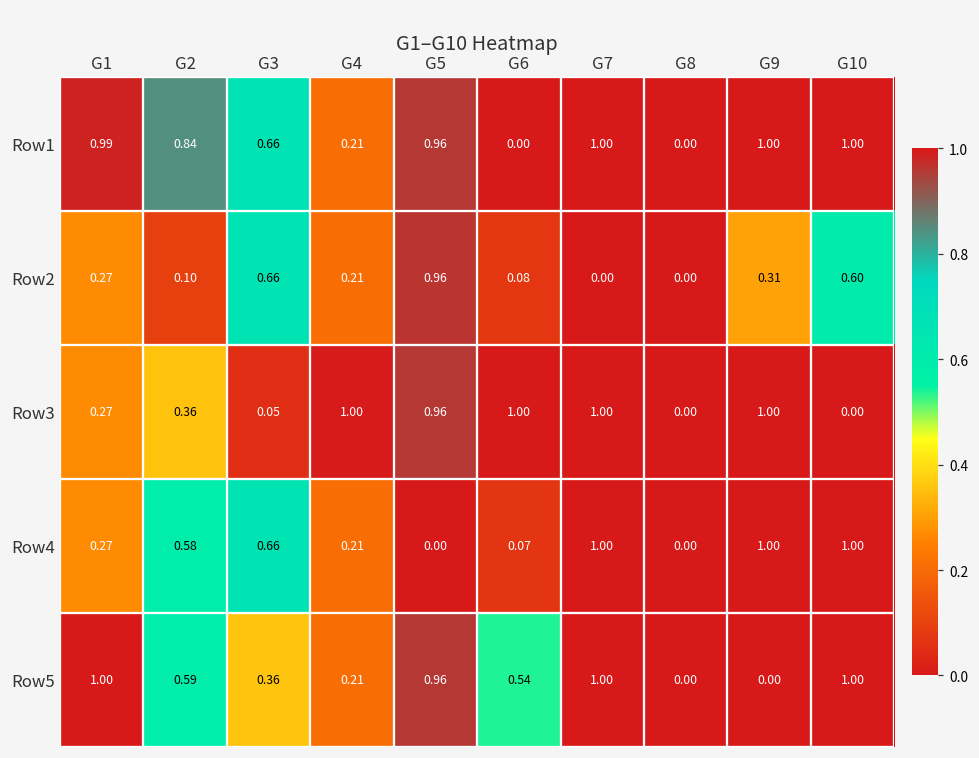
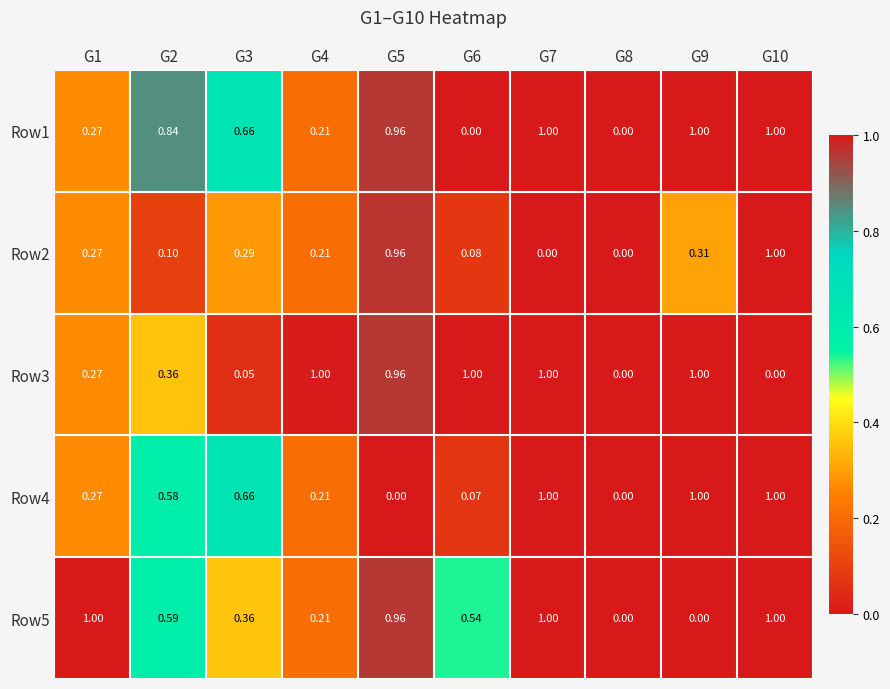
Row1, G1: 0.99 -> 0.27
Row2, G3: 0.66 -> 0.29
Row2, G10: 0.60 -> 1.00
